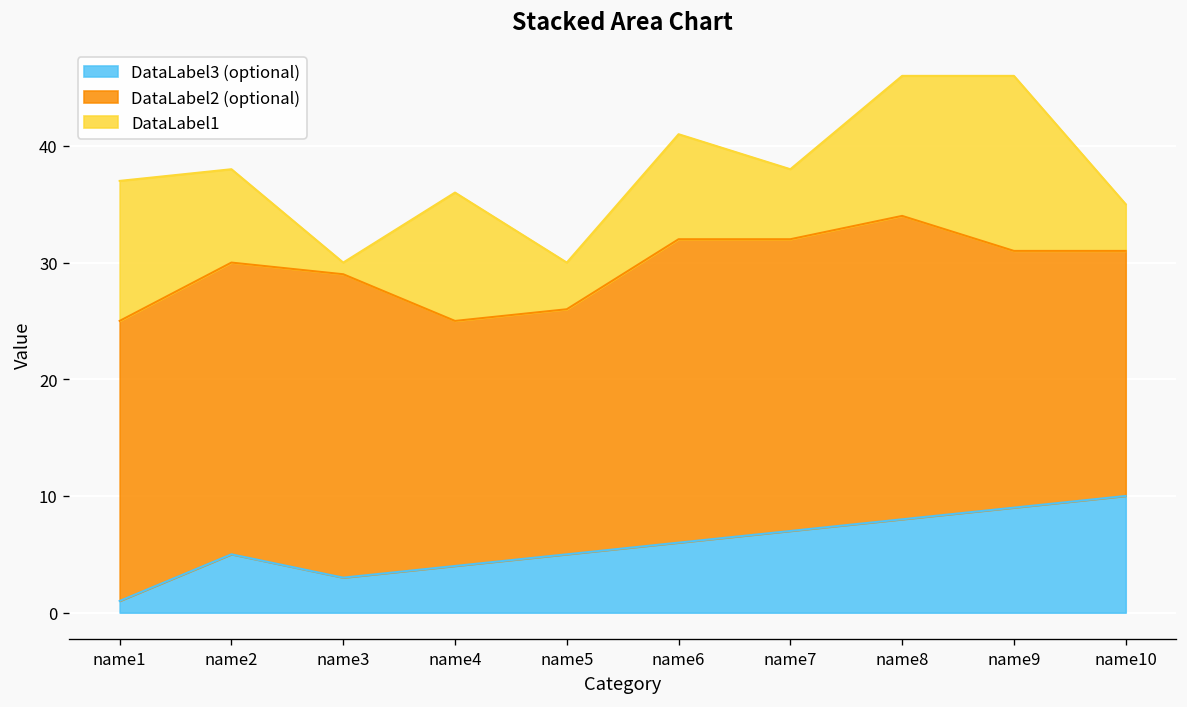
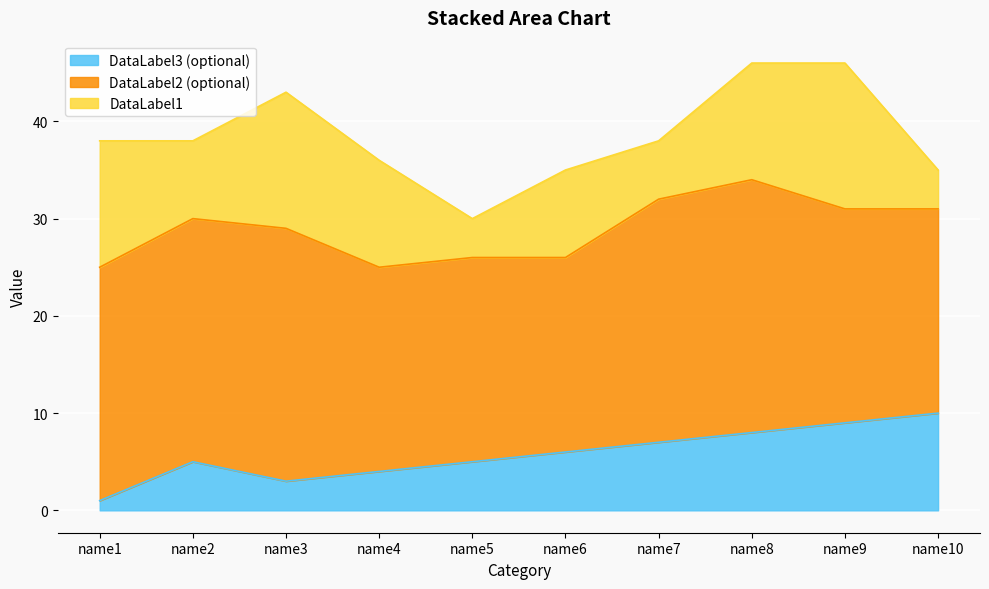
DataLabel1, name1: 12 -> 13
DataLabel1, name3: 1 -> 14
DataLabel2 (optional), name6: 26 -> 20
